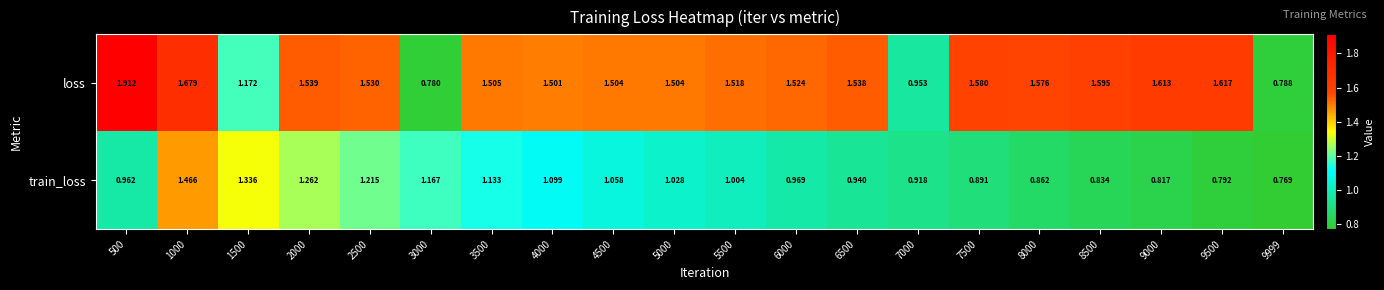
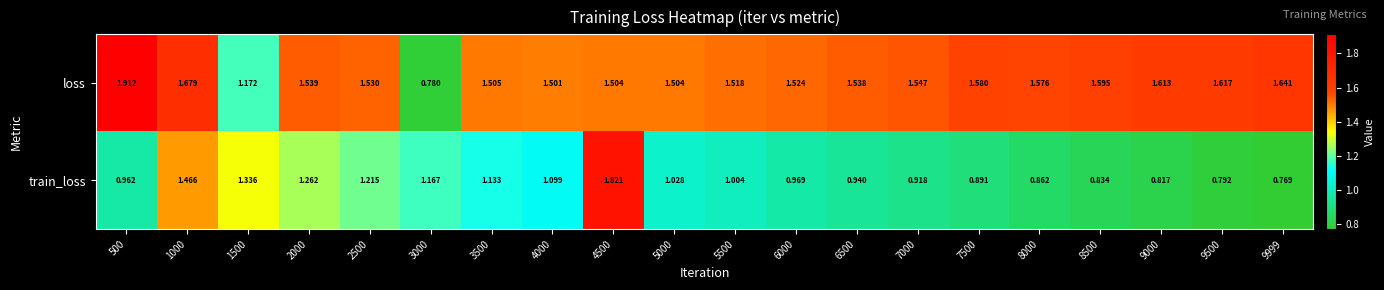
loss, 7000: 0.953 -> 1.547
loss, 9999: 0.788 -> 1.641
train_loss, 4500: 1.058 -> 1.821
